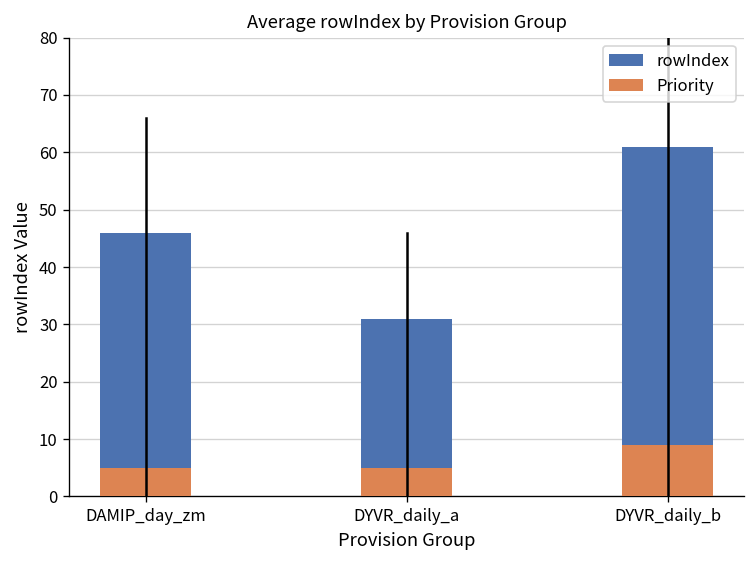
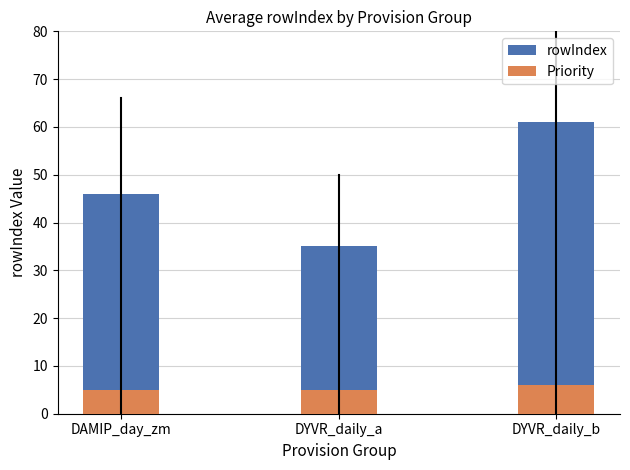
rowIndex, DYVR_daily_a: 31 -> 35
Priority, DYVR_daily_b: 9 -> 6
